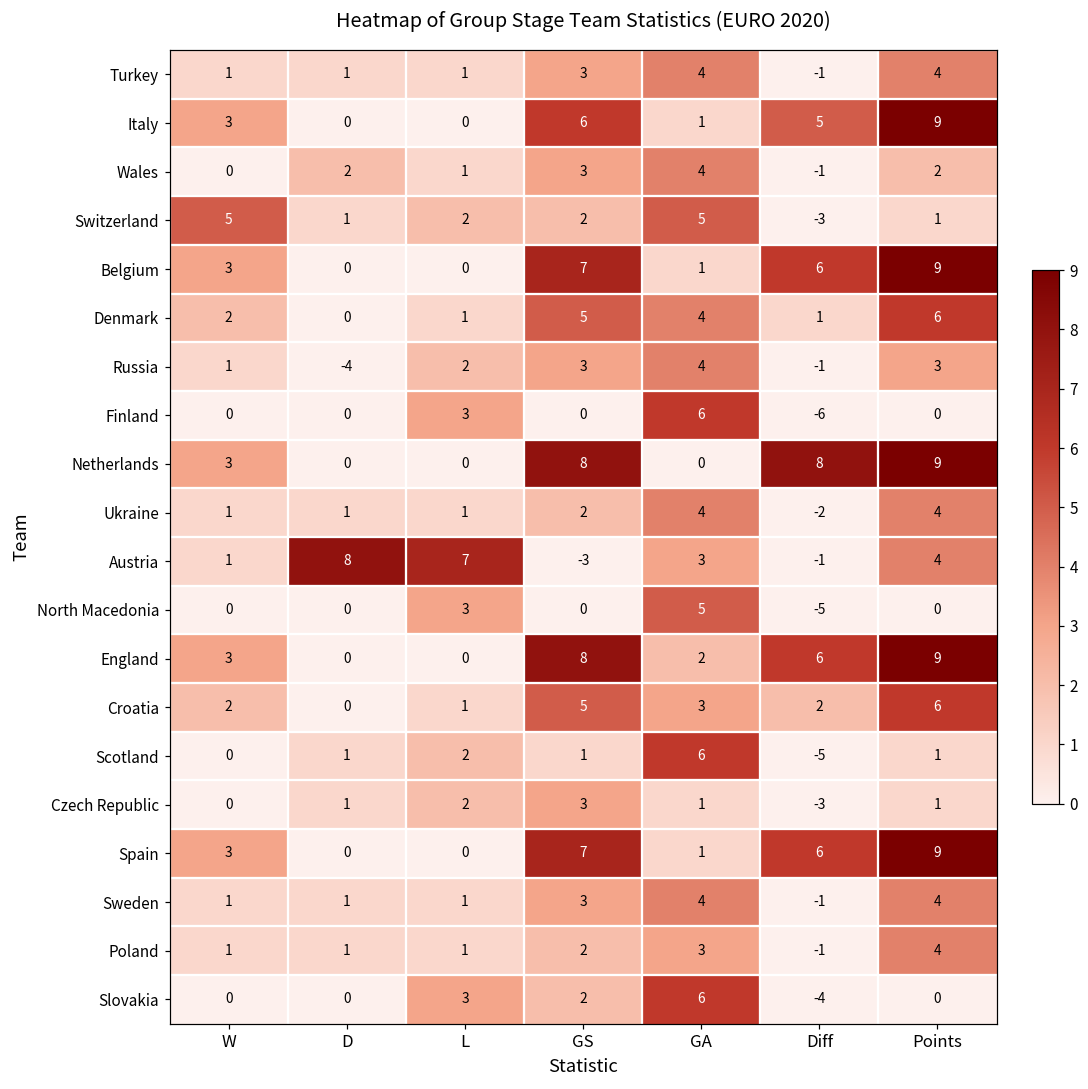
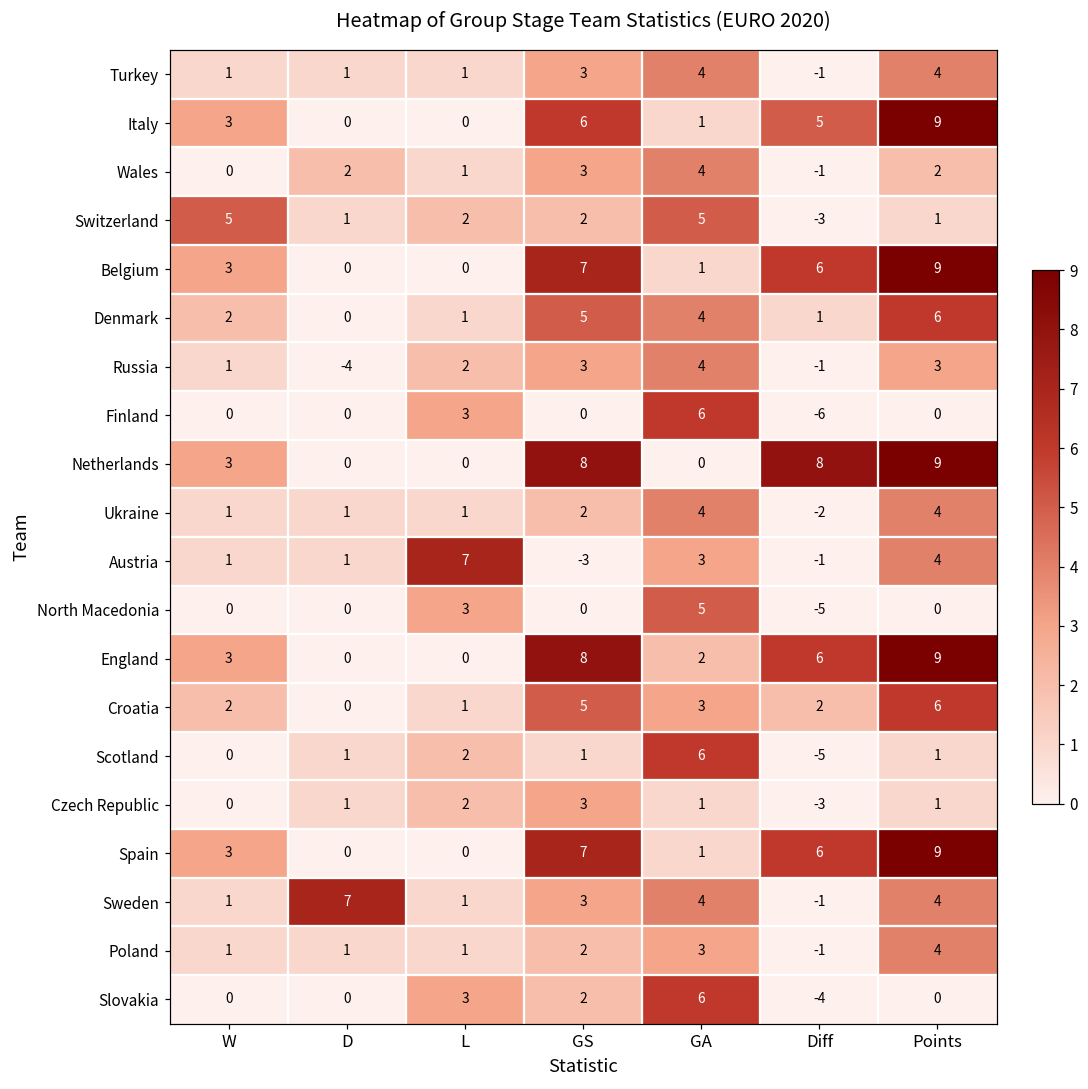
Austria, D: 8 -> 1
Sweden, D: 1 -> 7
